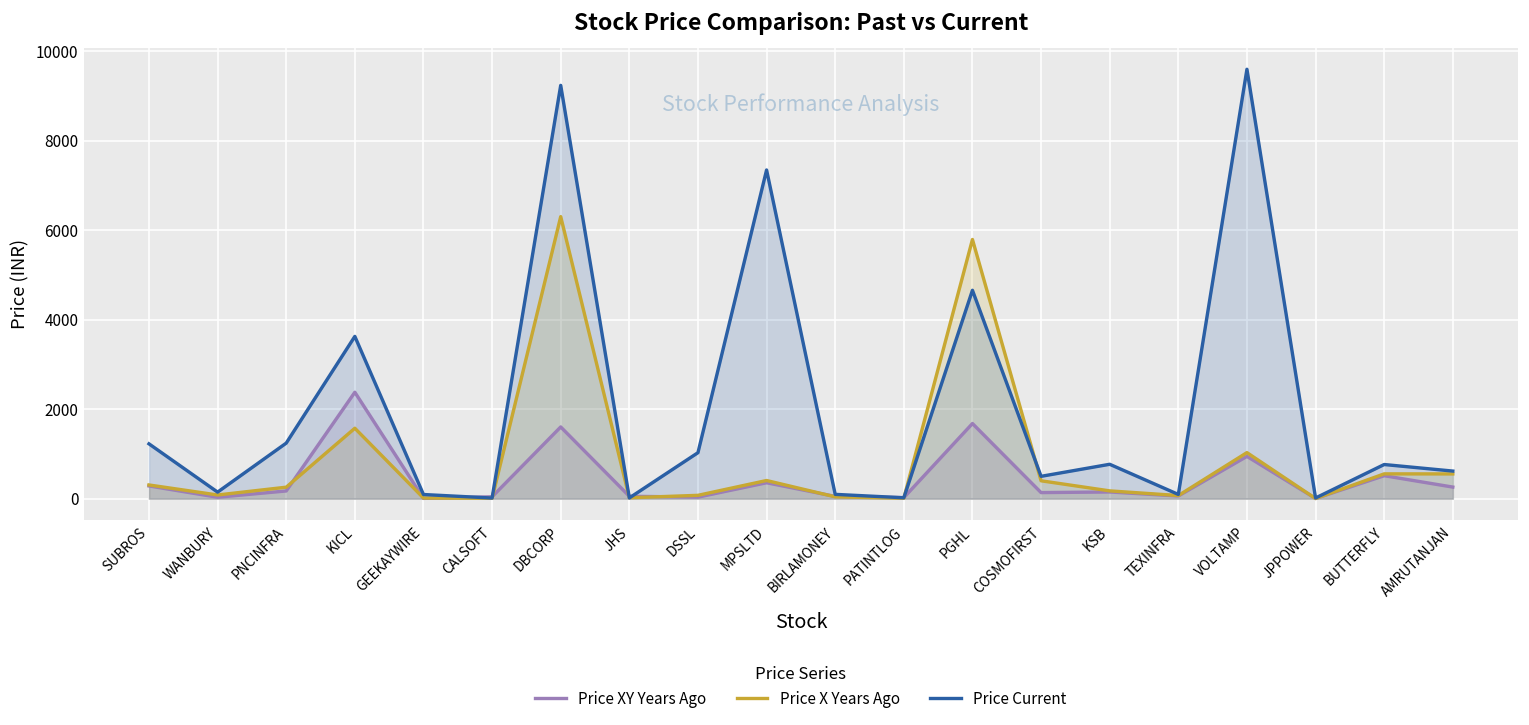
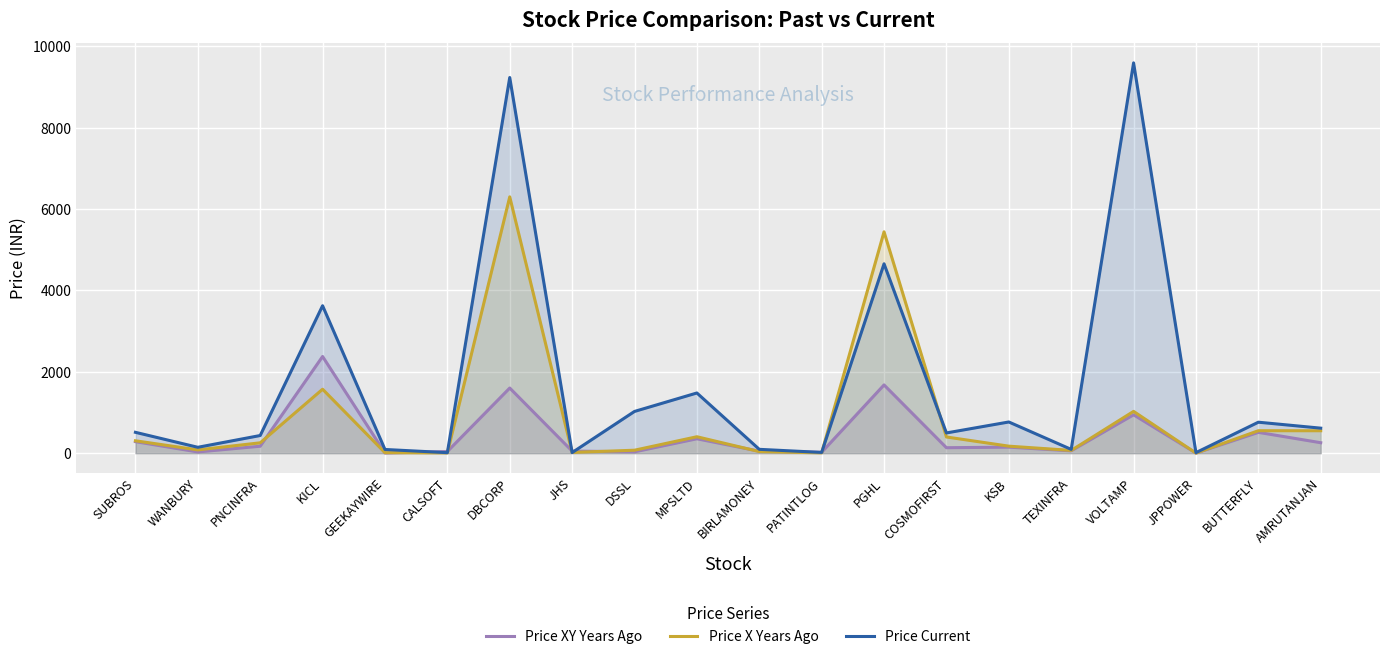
Price Current, SUBROS: 1200 -> 500
Price Current, PNCINFRA: 1200 -> 400
Price Current, MPSLTD: 7300 -> 1500
Price X Years Ago, PGHL: 5800 -> 5400
